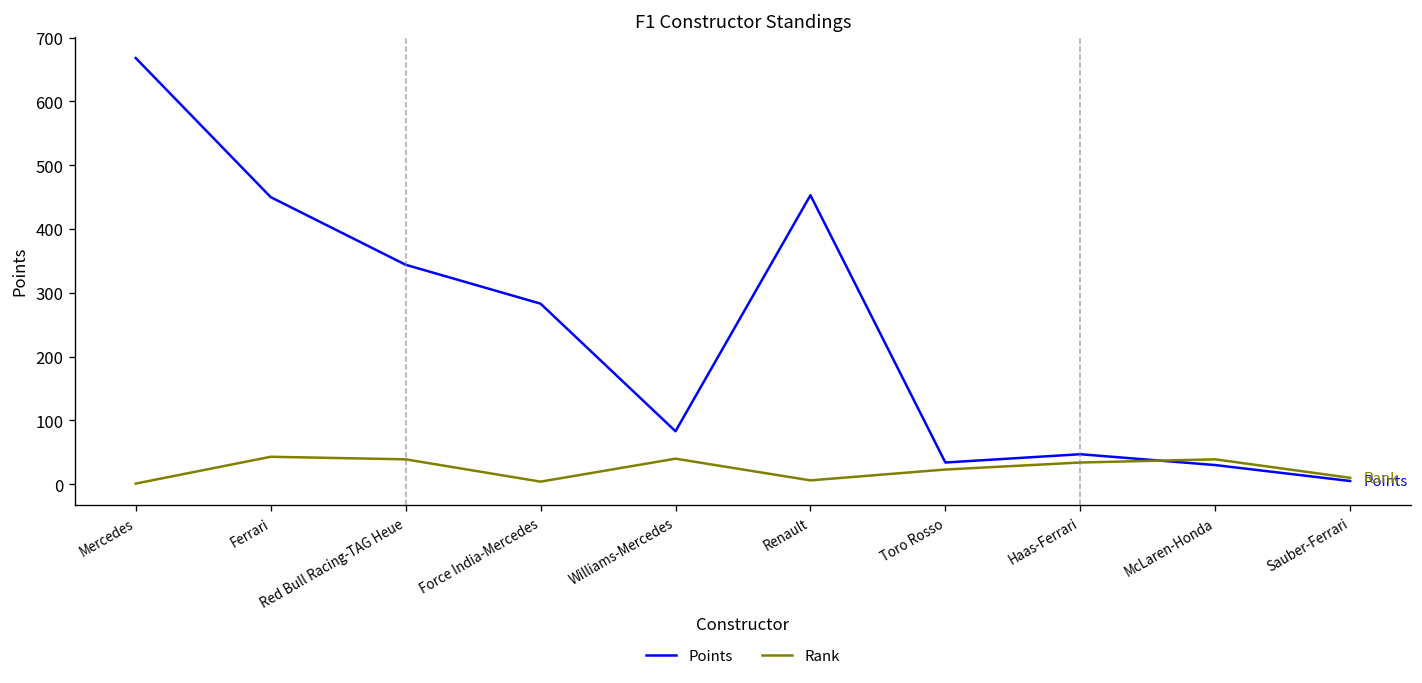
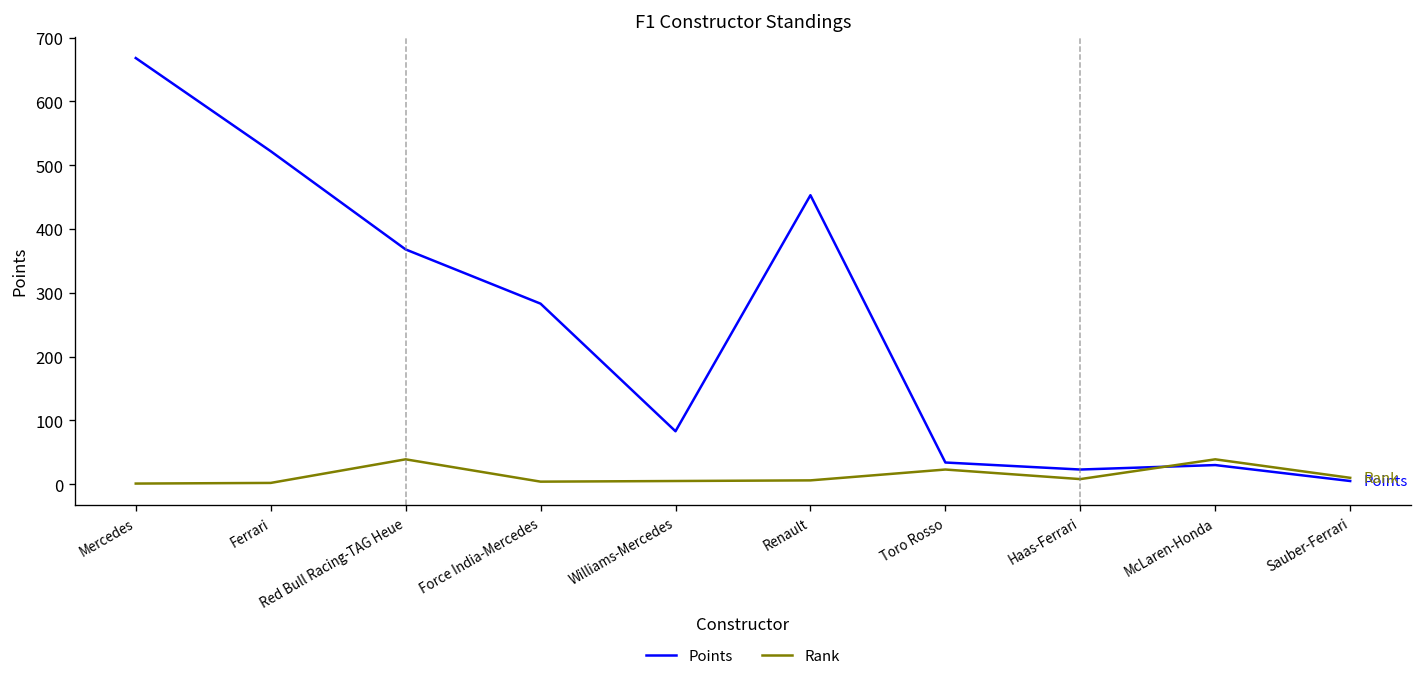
Points, Ferrari: 450 -> 520
Rank, Ferrari: 40 -> 0
Points, Red Bull Racing-TAG Heue: 340 -> 370
Rank, Williams-Mercedes: 40 -> 10
Points, Haas-Ferrari: 50 -> 20
Rank, Haas-Ferrari: 30 -> 10
